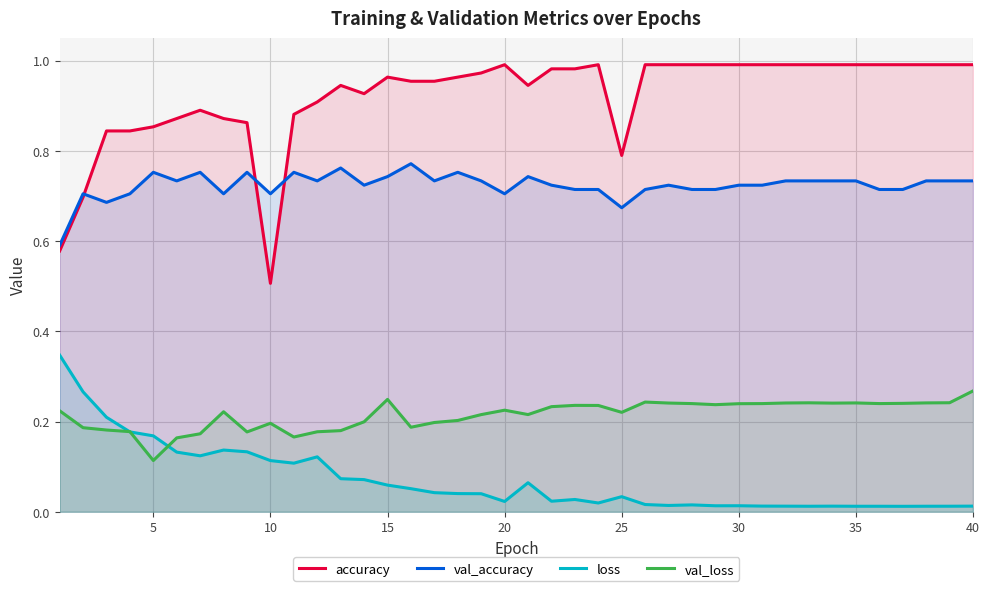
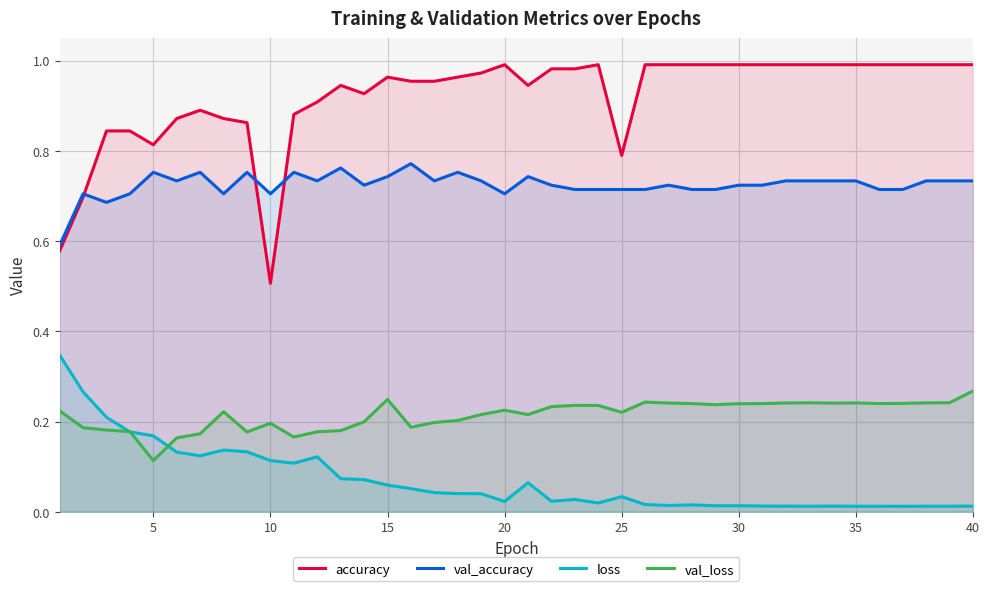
accuracy, 5: 0.85 -> 0.81
val_accuracy, 25: 0.67 -> 0.71
